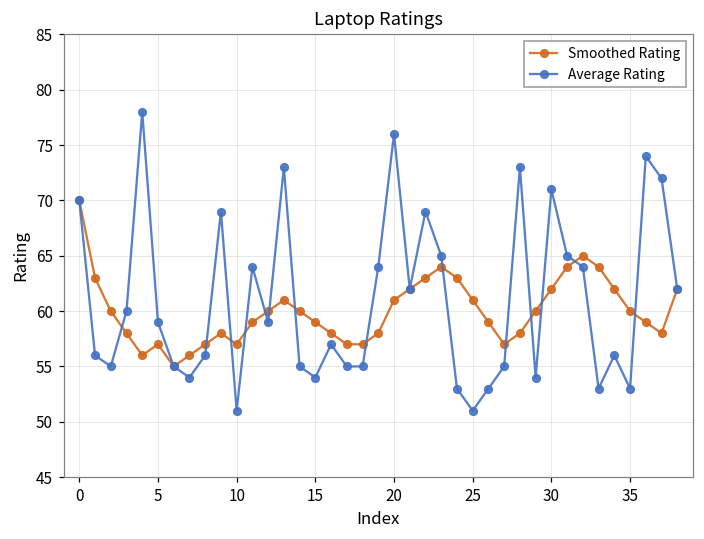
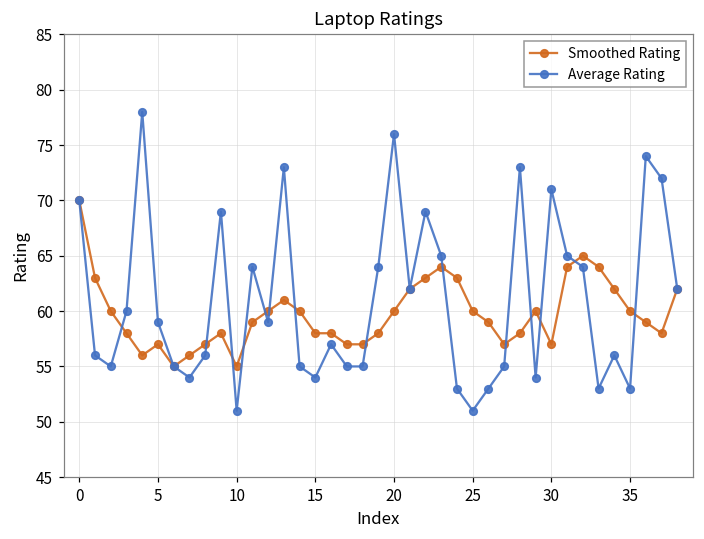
Smoothed Rating, 10: 57 -> 55
Smoothed Rating, 15: 59 -> 58
Smoothed Rating, 20: 61 -> 60
Smoothed Rating, 25: 61 -> 60
Smoothed Rating, 30: 62 -> 57
